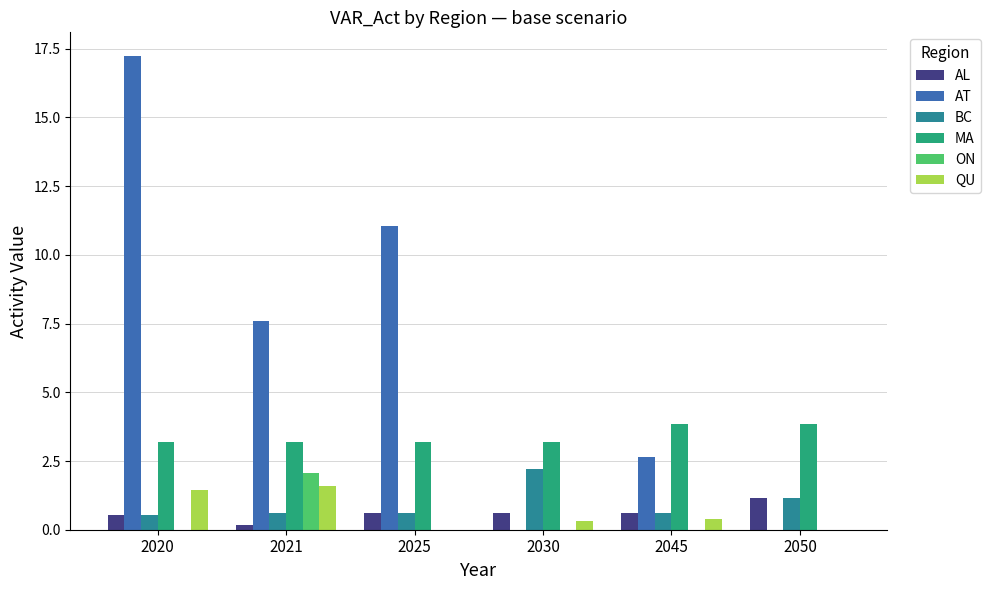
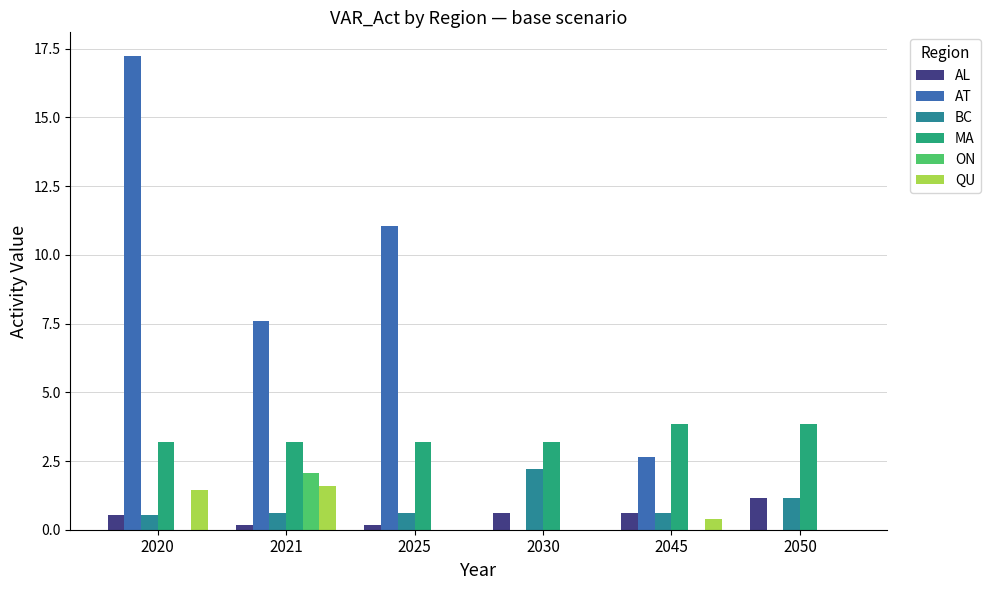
AL, 2025: 0.6 -> 0.2
QU, 2030: 0.3 -> 0.0
